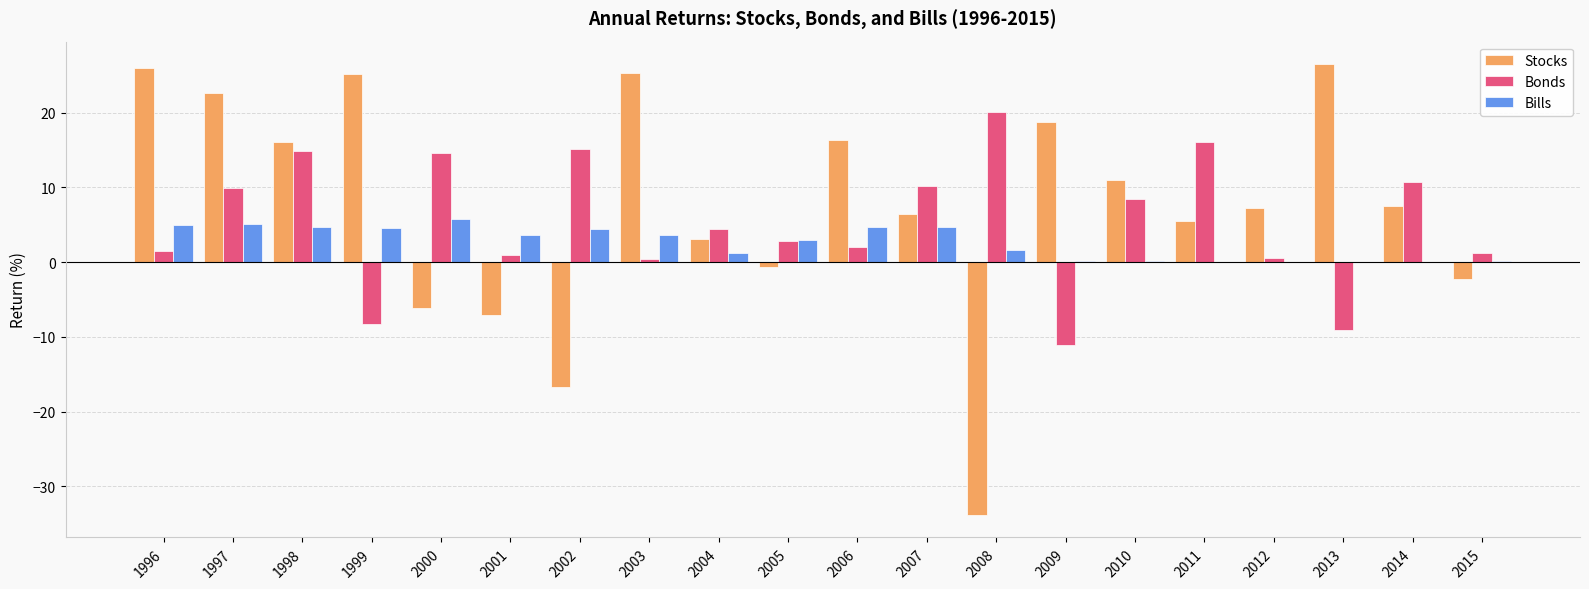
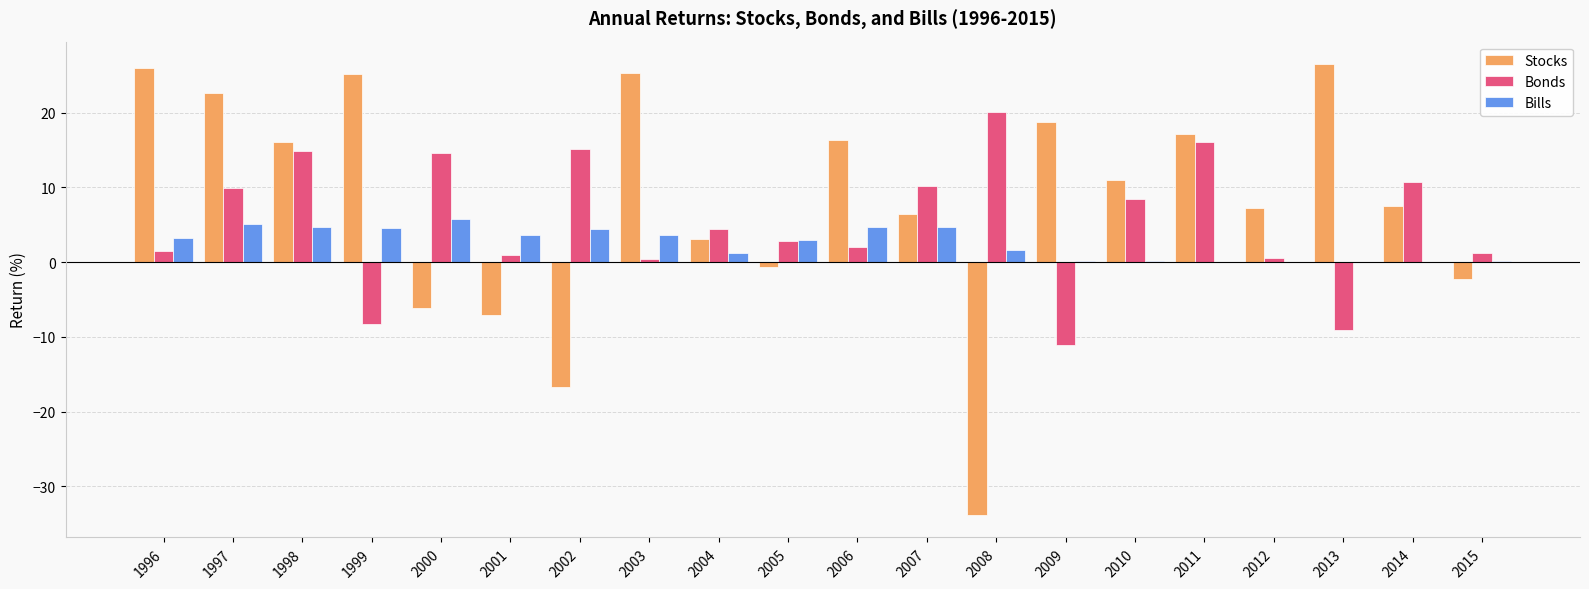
Bills, 1996: 5 -> 3
Stocks, 2011: 6 -> 17
